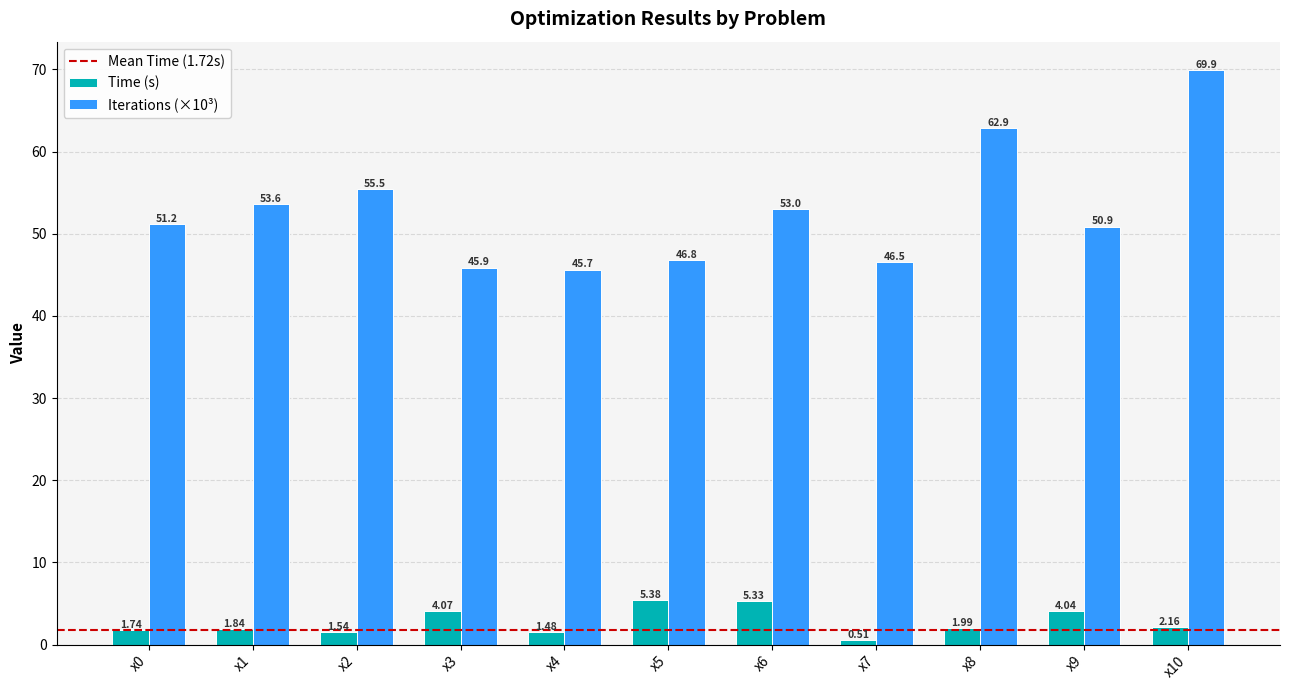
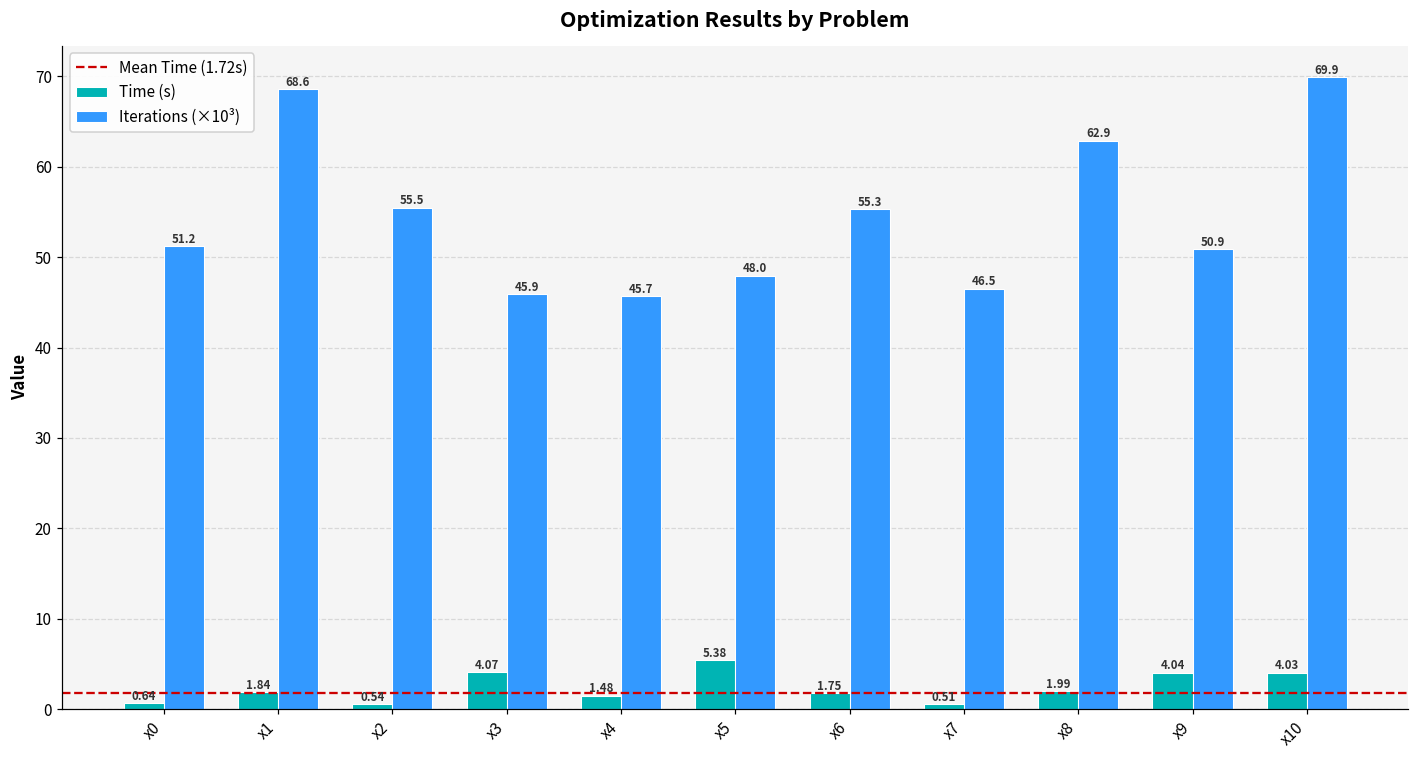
Time (s), x0: 1.74 -> 0.64
Iterations (×10³), x1: 53.6 -> 68.6
Time (s), x2: 1.54 -> 0.54
Iterations (×10³), x5: 46.8 -> 48.0
Time (s), x6: 5.33 -> 1.75
Iterations (×10³), x6: 53.0 -> 55.3
Time (s), x10: 2.16 -> 4.03
